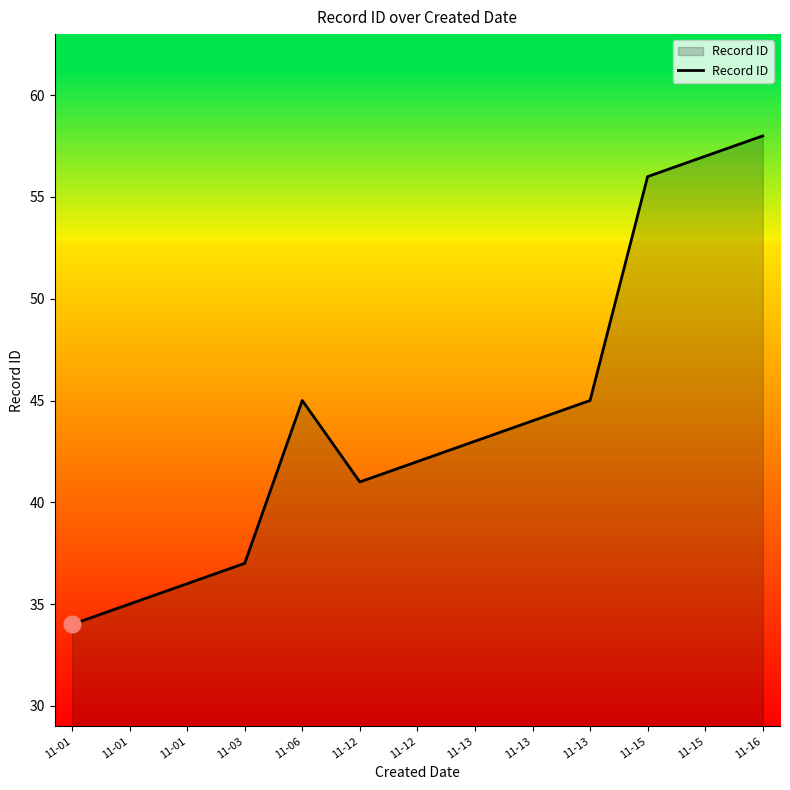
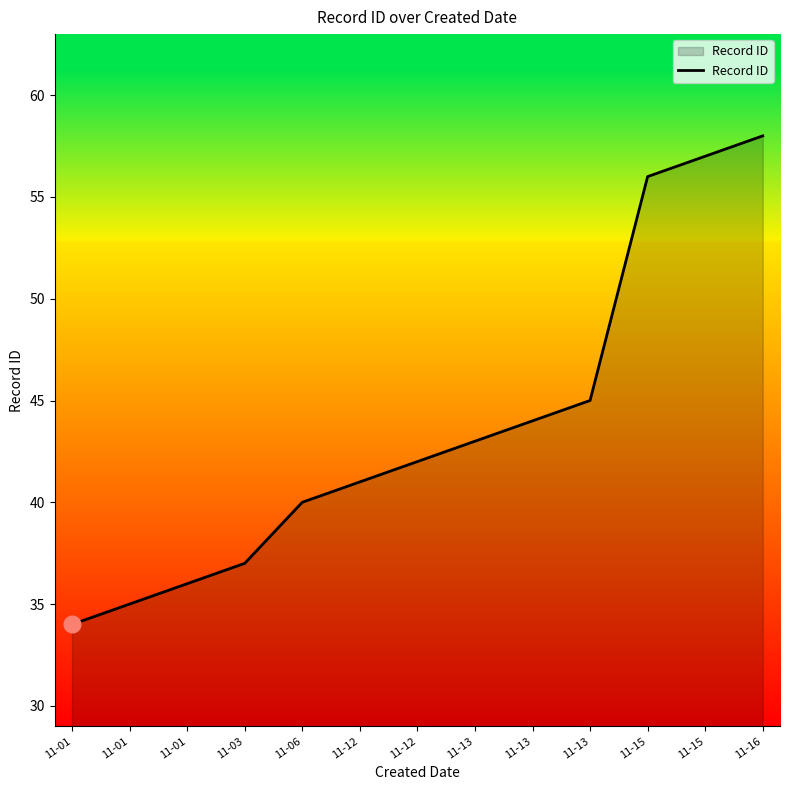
Record ID, 11-06: 45 -> 40
